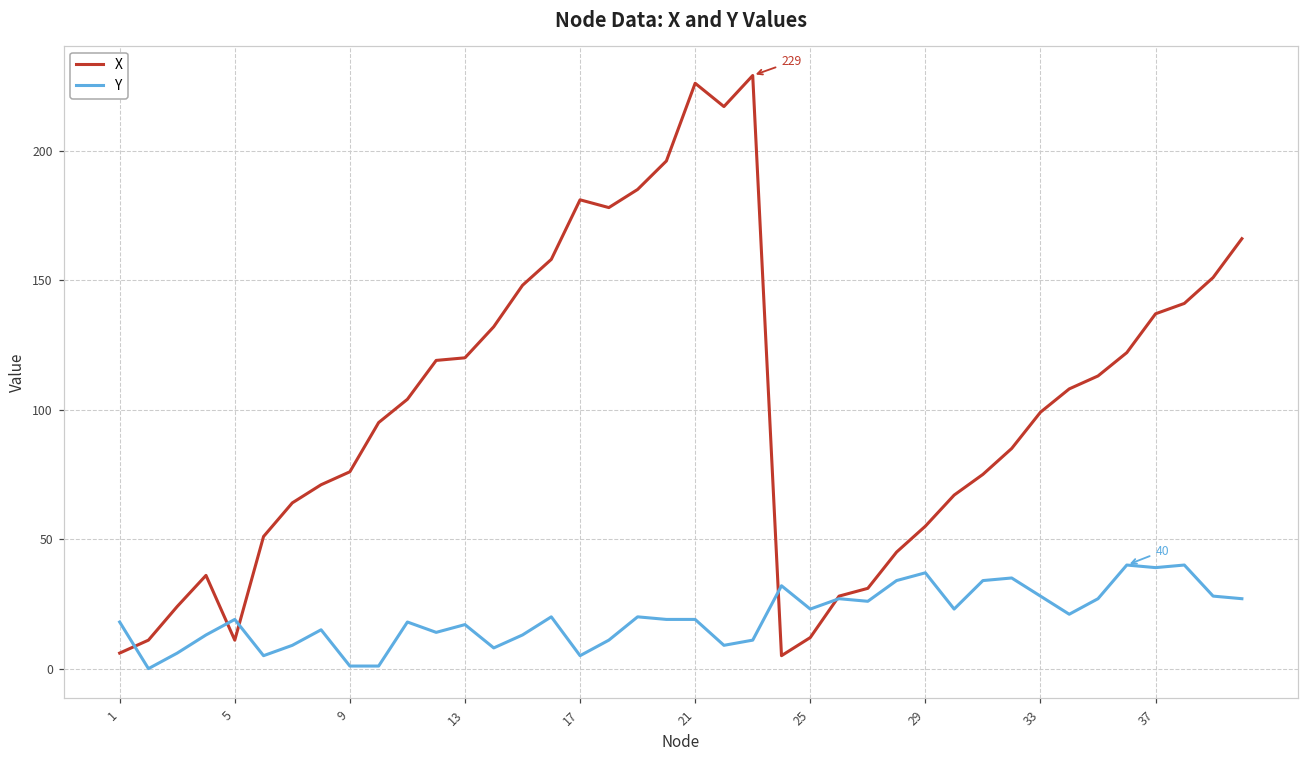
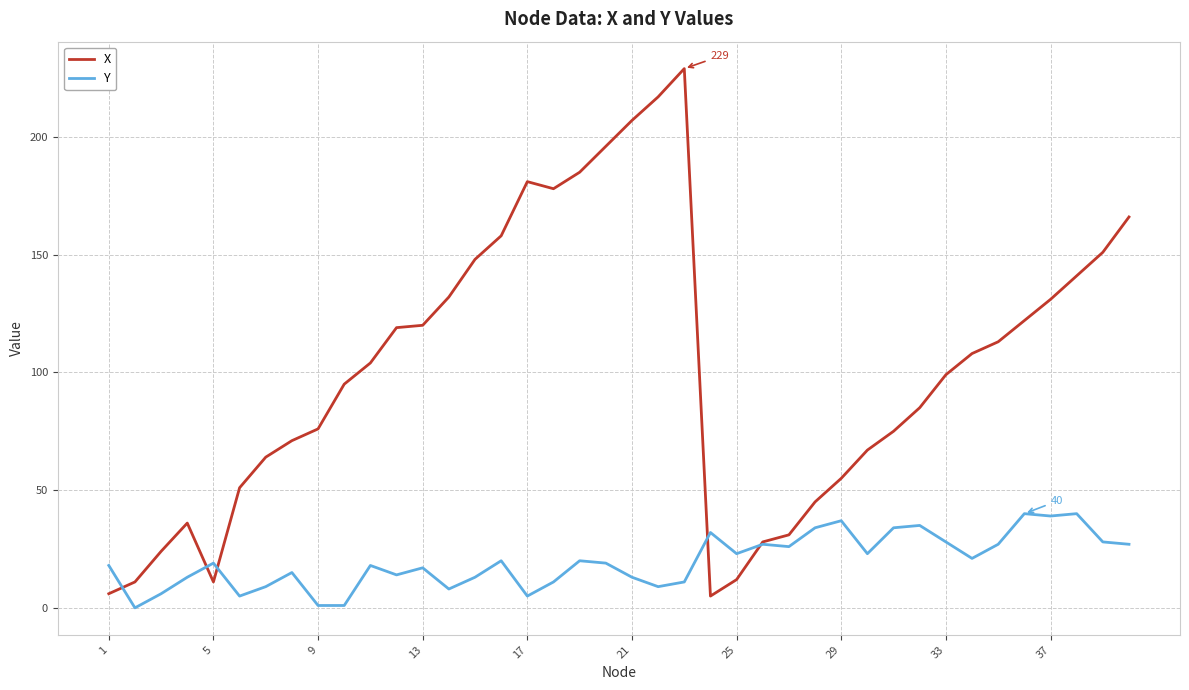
X, 21: 226 -> 207
Y, 21: 19 -> 13
X, 37: 137 -> 131
